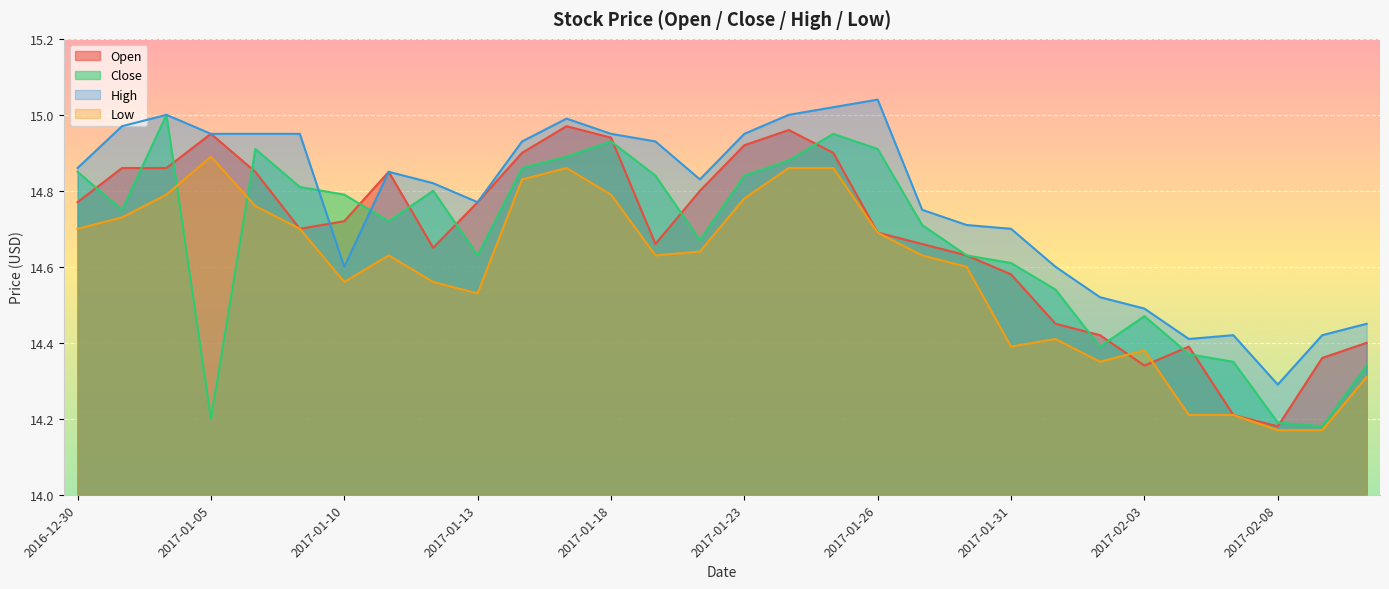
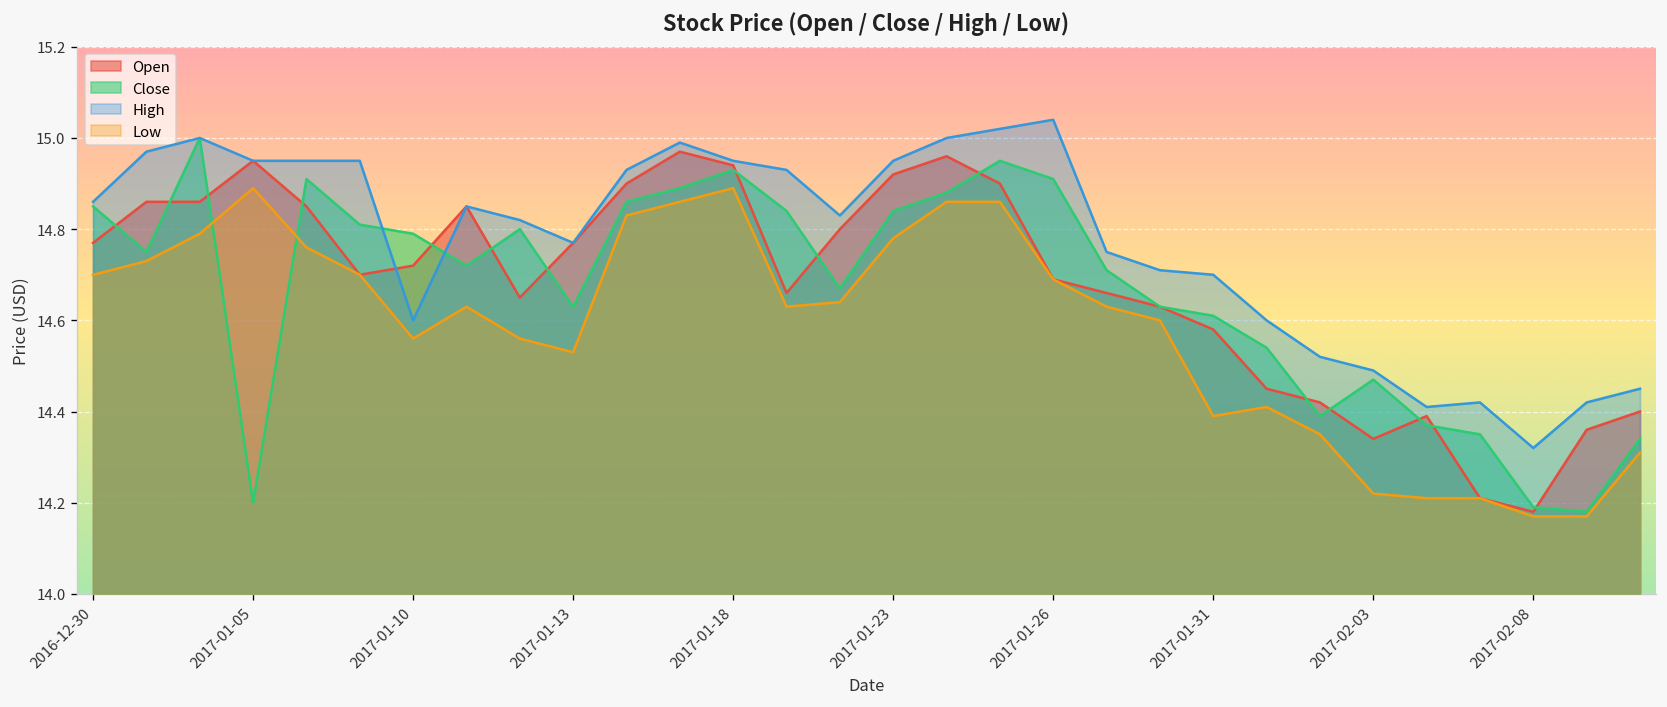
Low, 2017-01-18: 14.79 -> 14.89
Low, 2017-02-03: 14.38 -> 14.22
High, 2017-02-08: 14.29 -> 14.32
